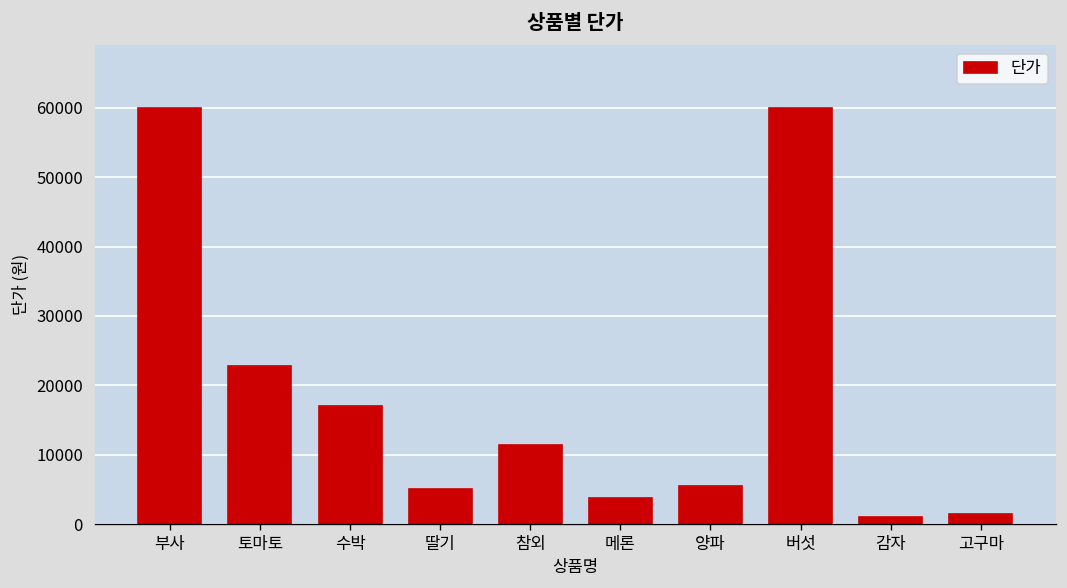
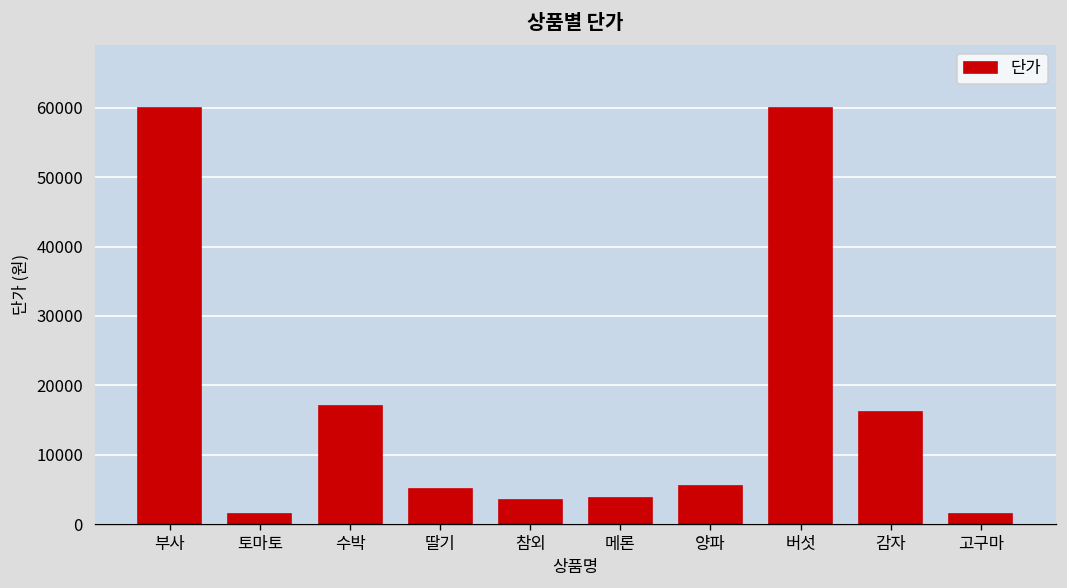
토마토: 23000 -> 2000
참외: 11000 -> 3000
감자: 1000 -> 16000
